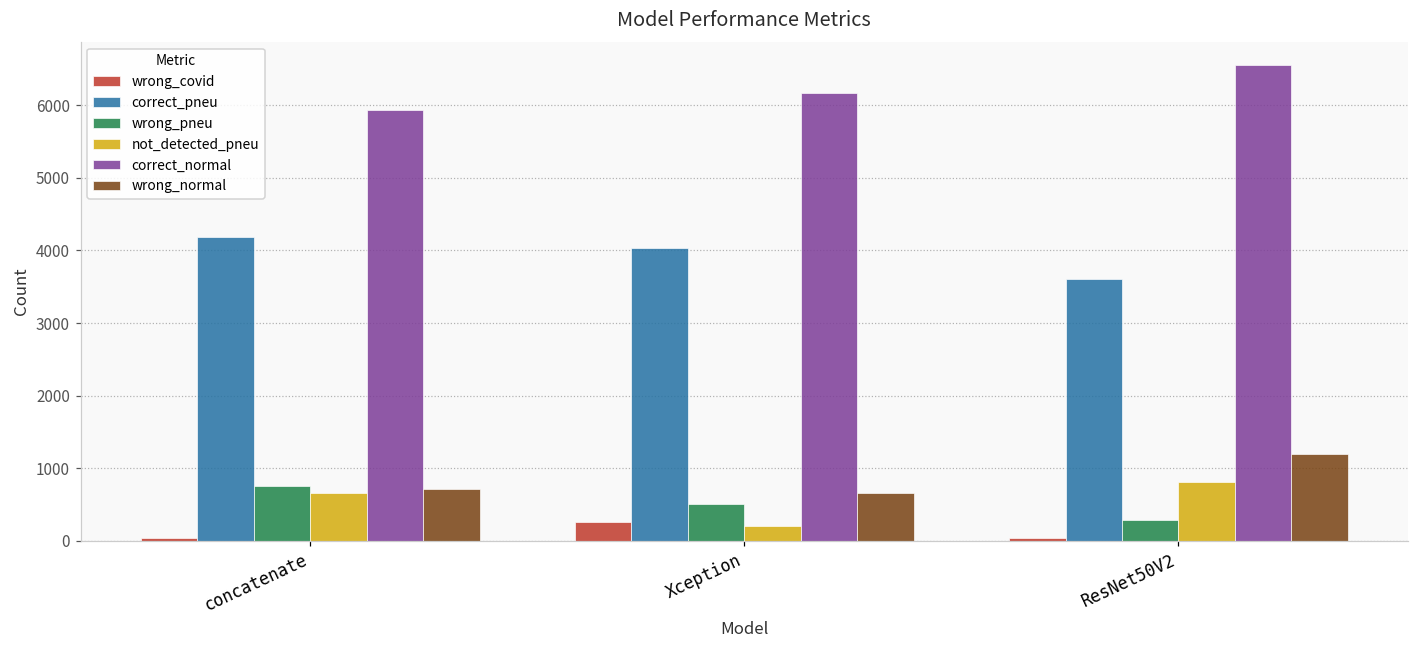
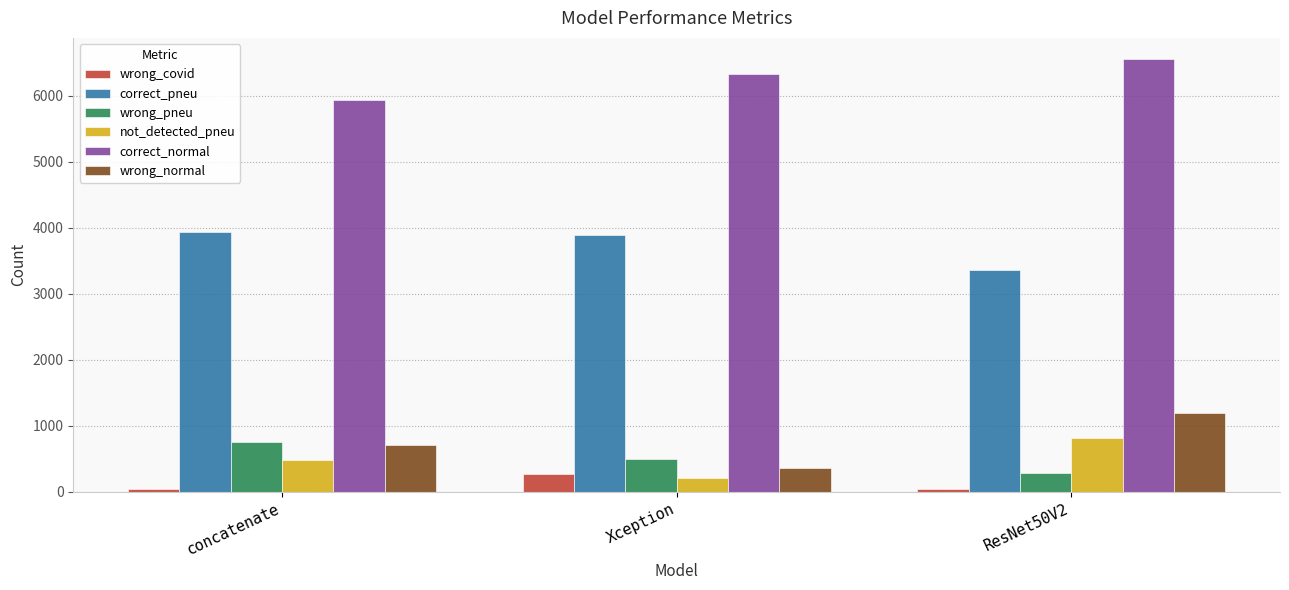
correct_pneu, concatenate: 4200 -> 3900
not_detected_pneu, concatenate: 700 -> 500
correct_pneu, Xception: 4000 -> 3900
correct_normal, Xception: 6200 -> 6300
wrong_normal, Xception: 700 -> 400
correct_pneu, ResNet50V2: 3600 -> 3400
